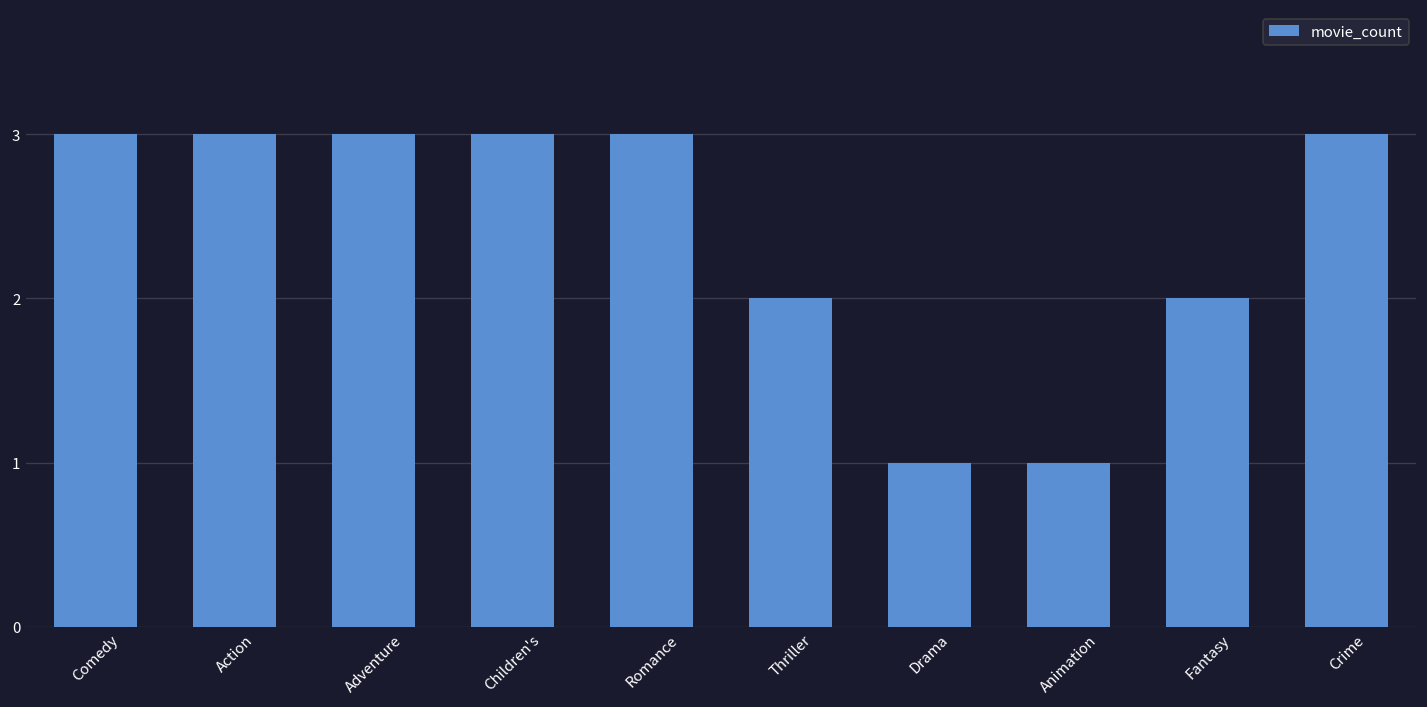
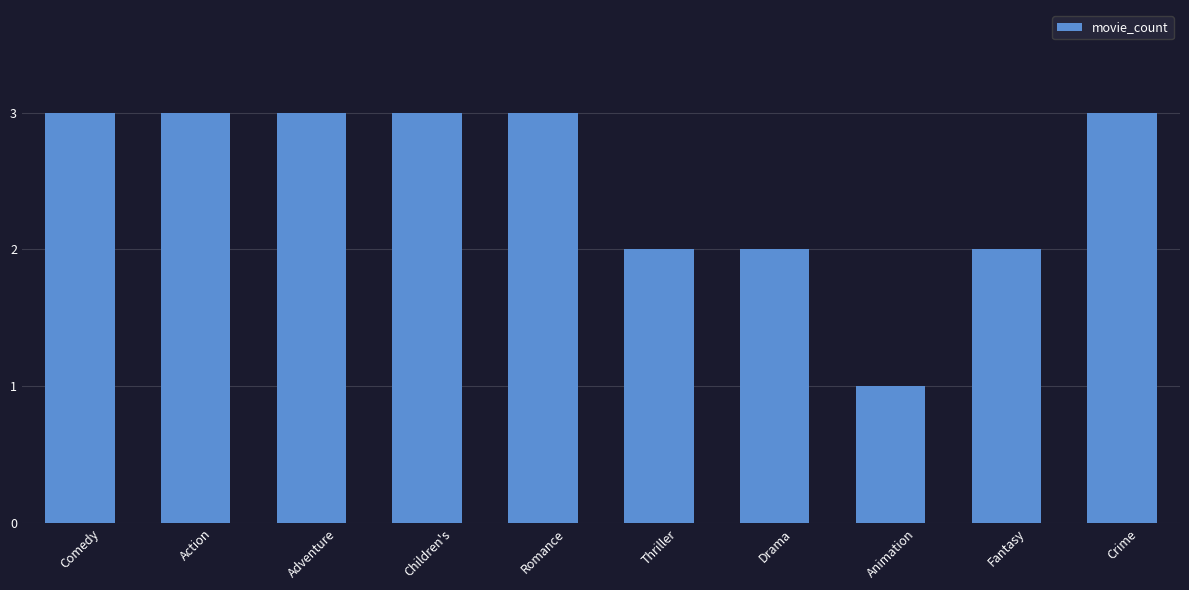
Drama: 1 -> 2
